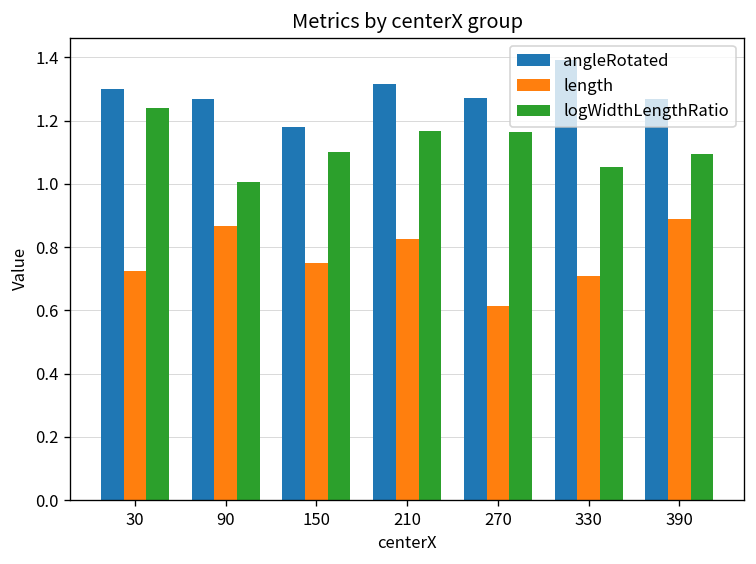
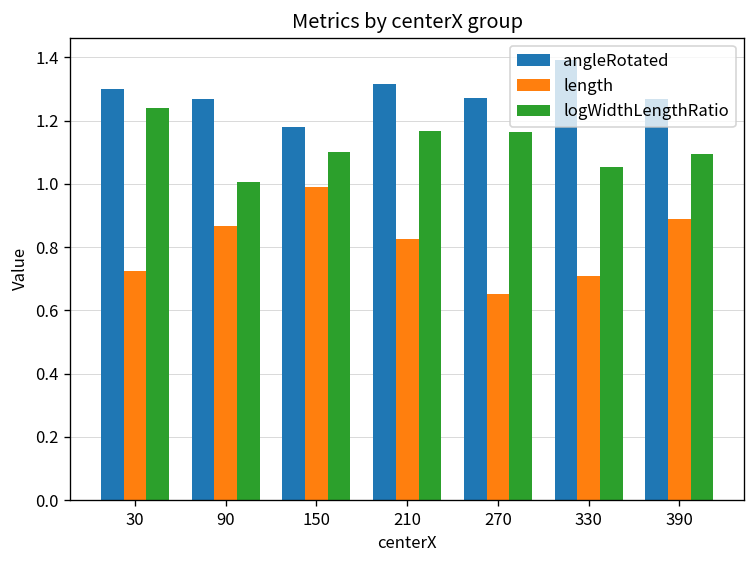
length, 150: 0.75 -> 0.99
length, 270: 0.61 -> 0.65
